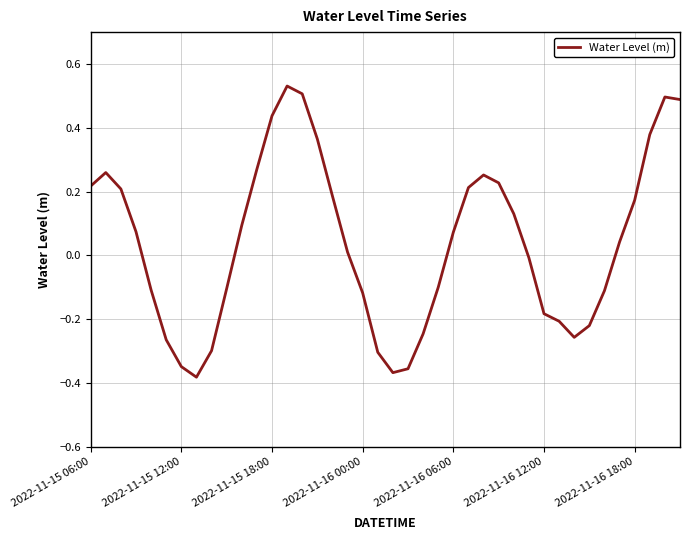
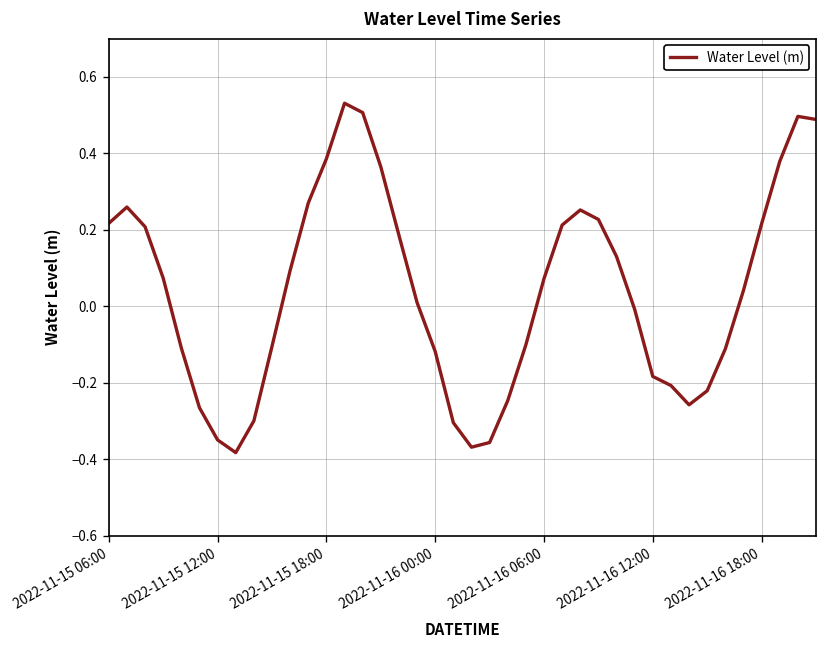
2022-11-15 18:00: 0.44 -> 0.39
2022-11-16 18:00: 0.17 -> 0.22
